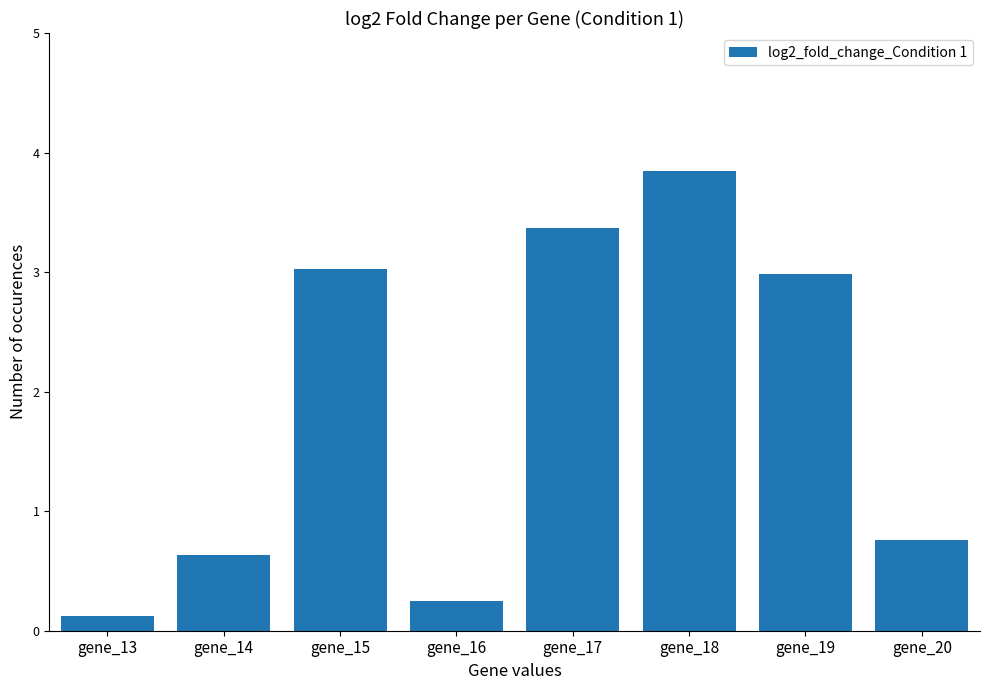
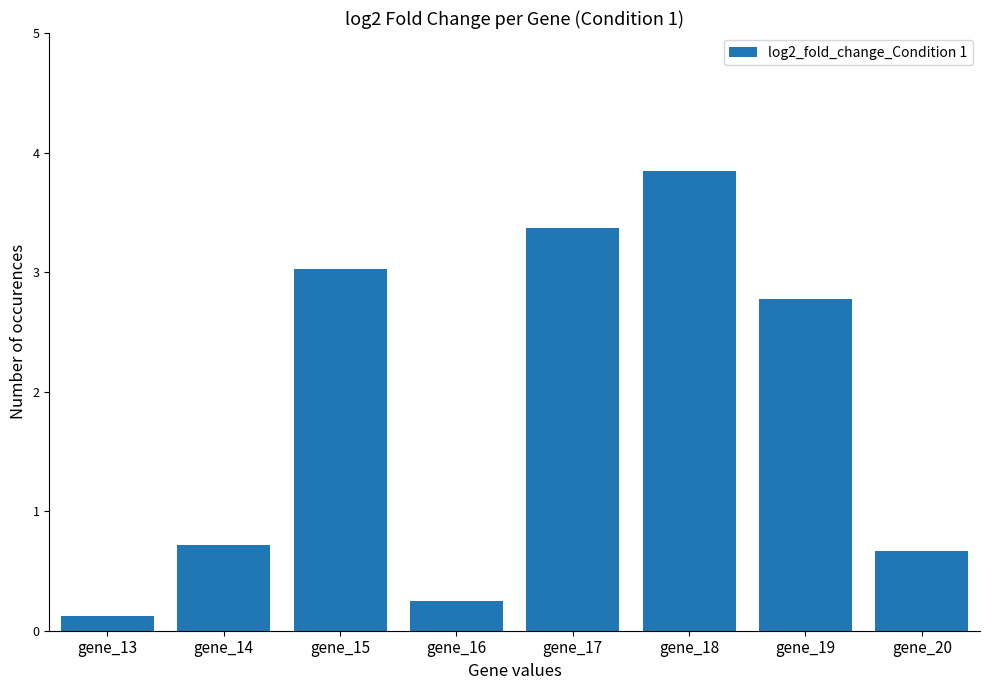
gene_14: 0.63 -> 0.72
gene_19: 2.98 -> 2.77
gene_20: 0.76 -> 0.67
